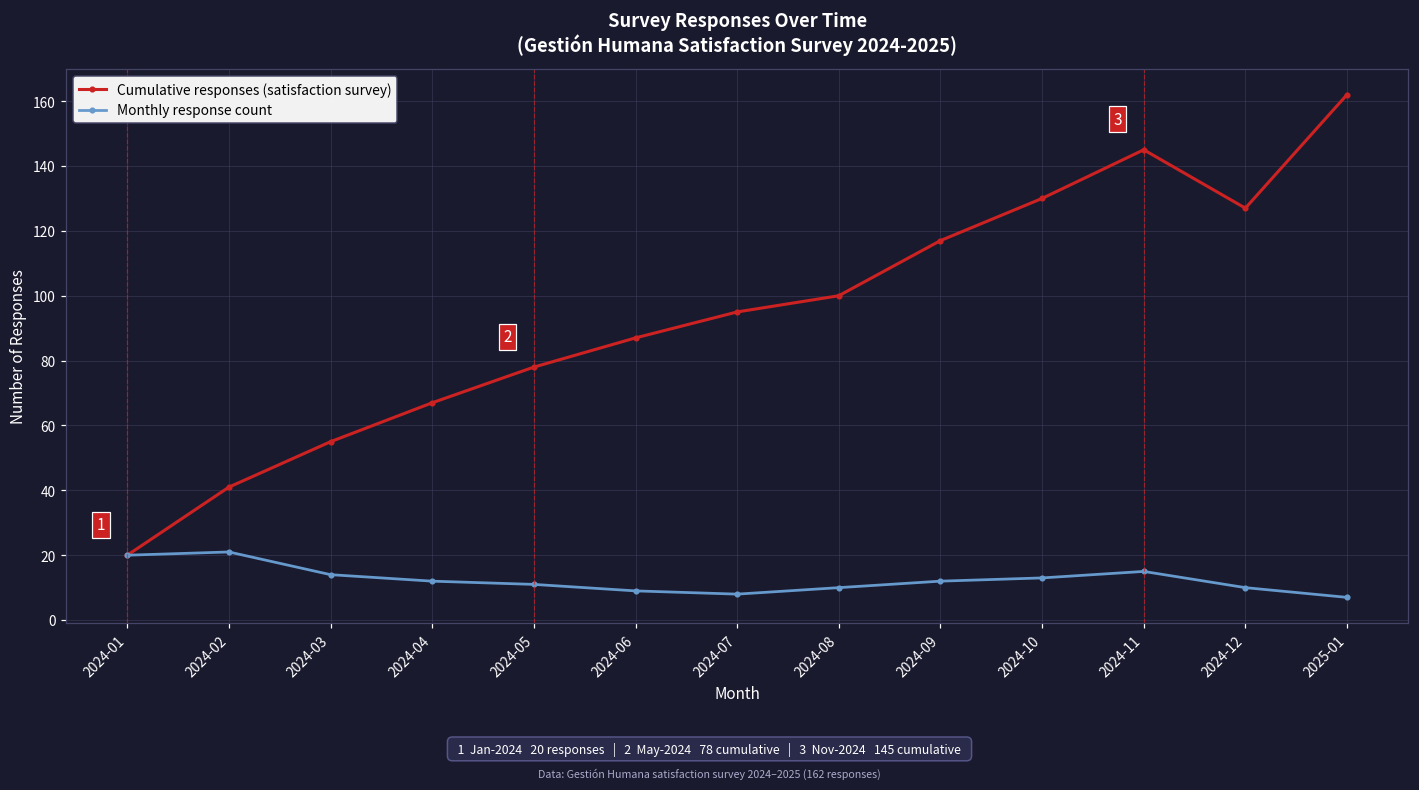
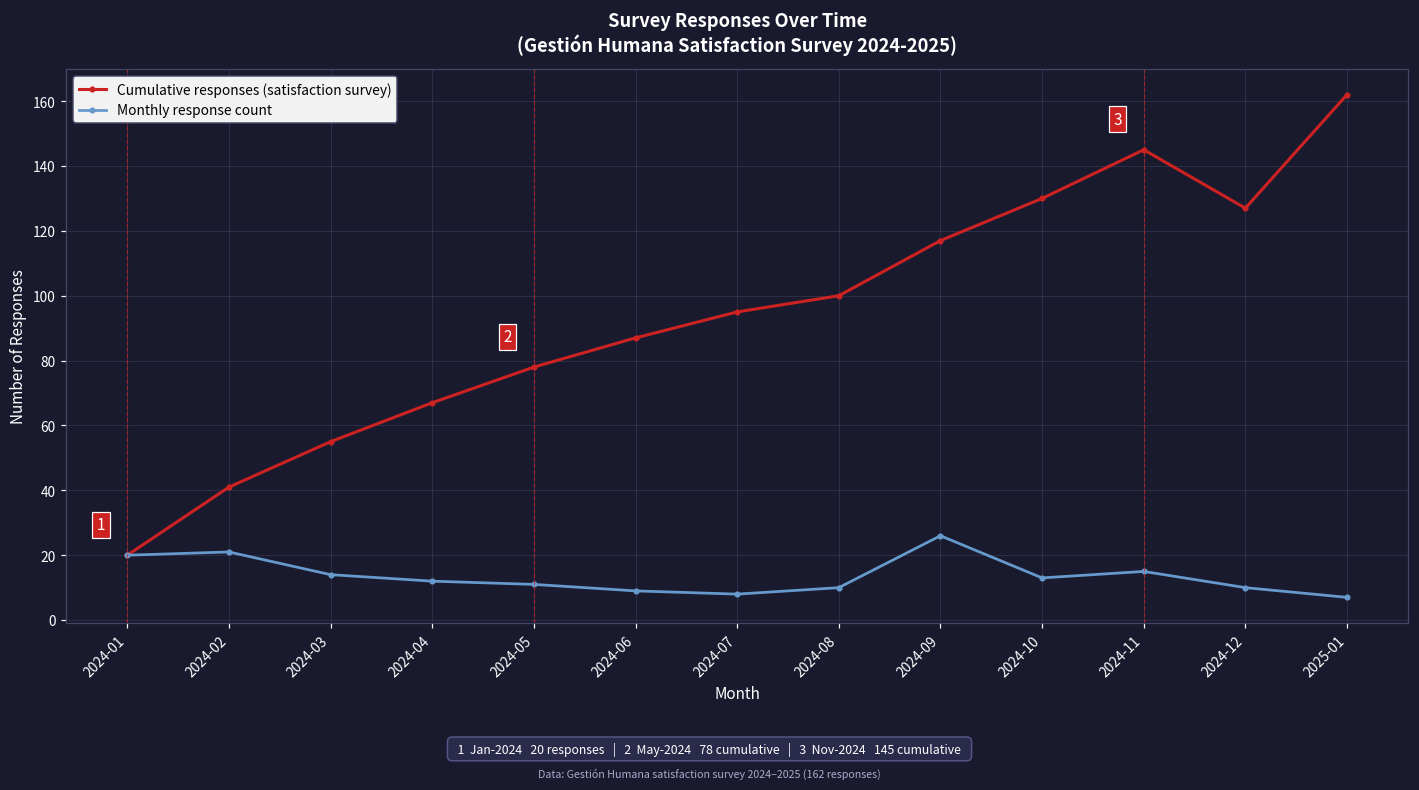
Monthly response count, 2024-09: 12 -> 26
